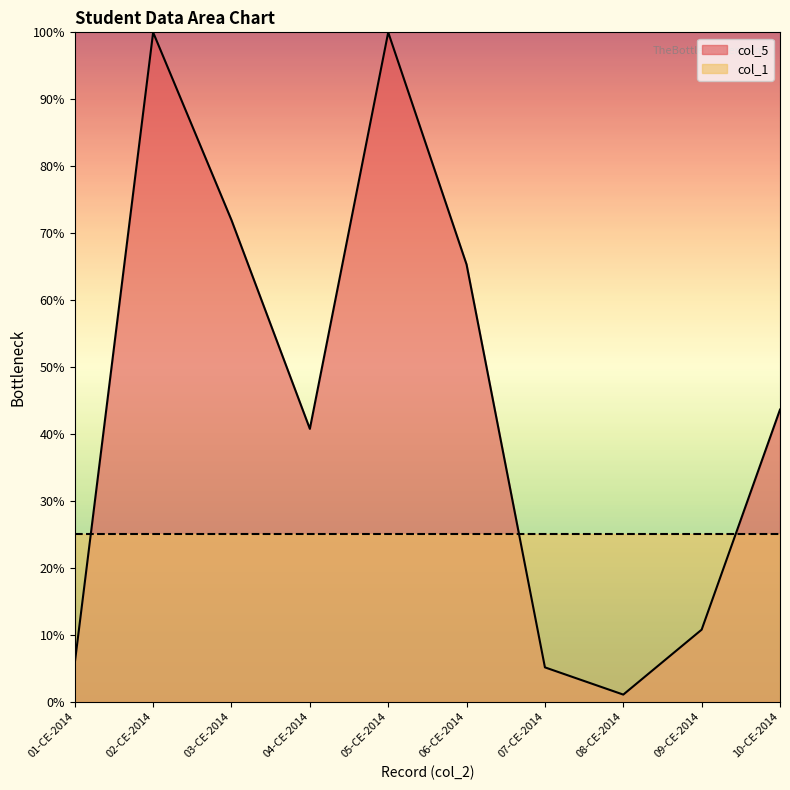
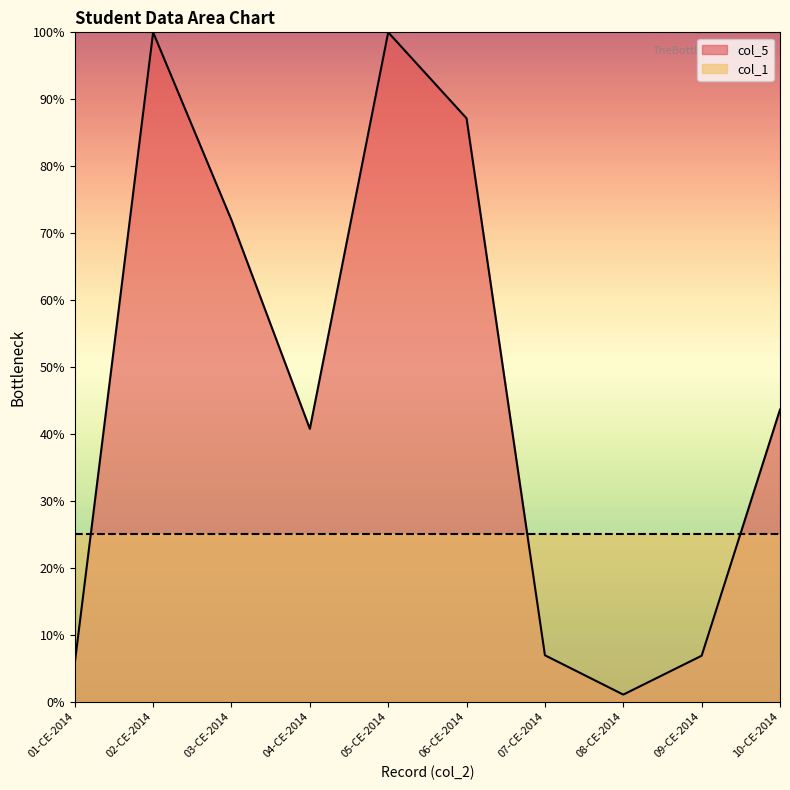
col_5, 06-CE-2014: 65% -> 87%
col_5, 07-CE-2014: 5% -> 7%
col_5, 09-CE-2014: 11% -> 7%
